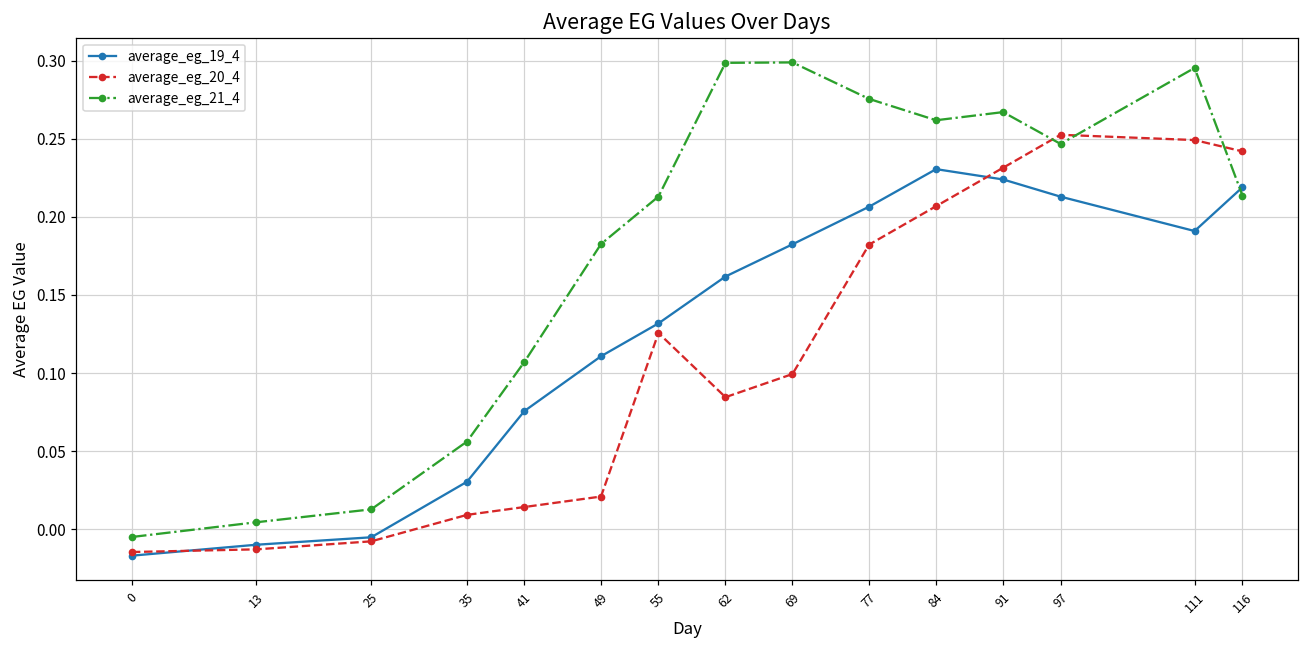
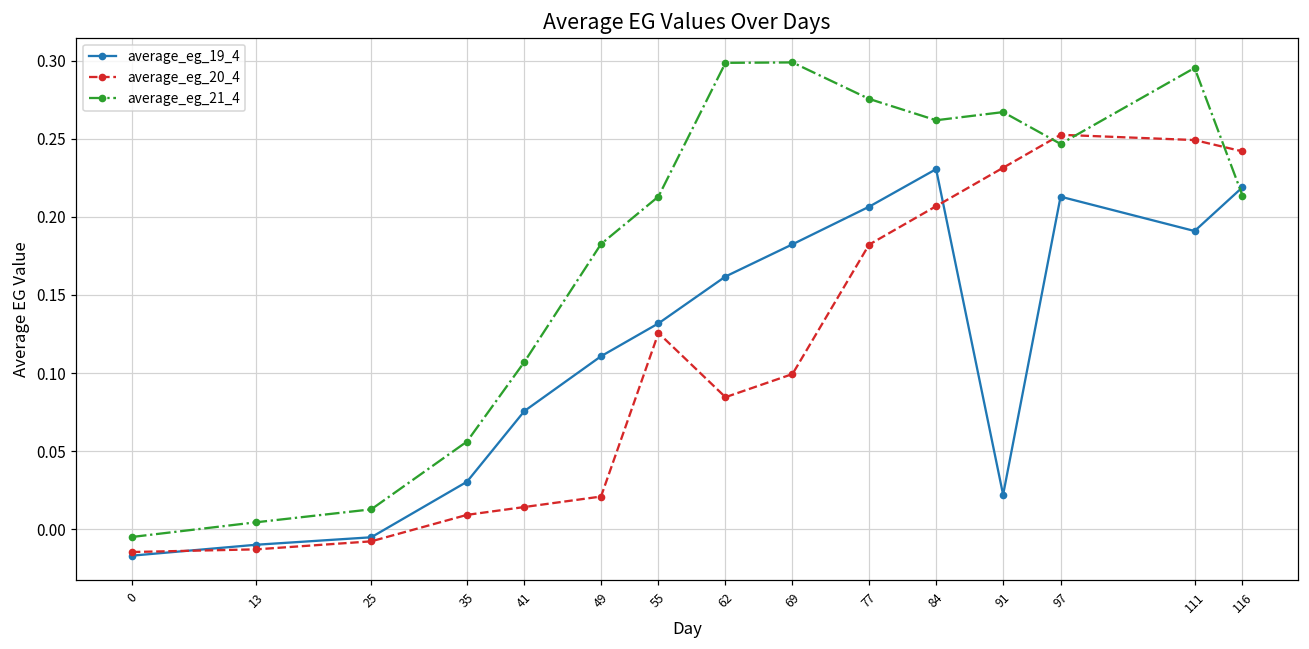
average_eg_19_4, 91: 0.224 -> 0.022
